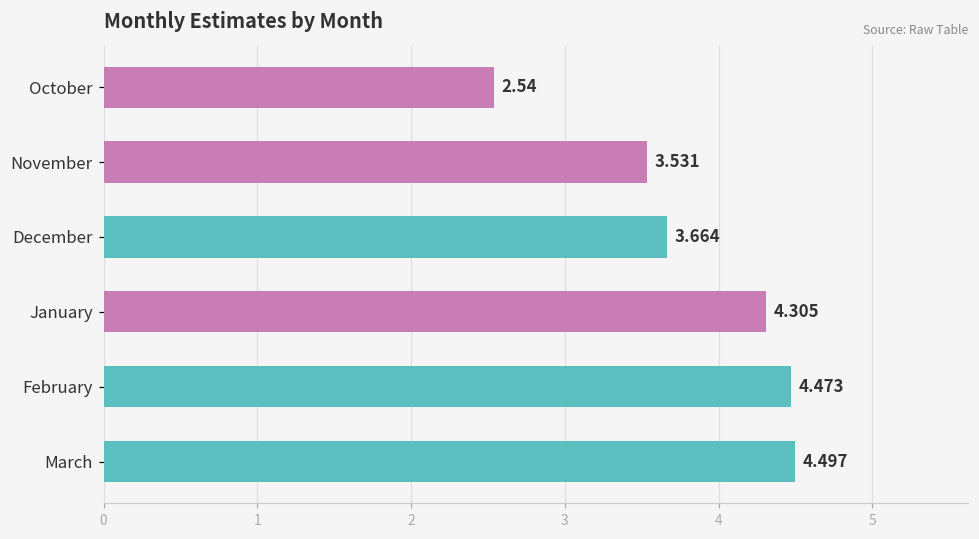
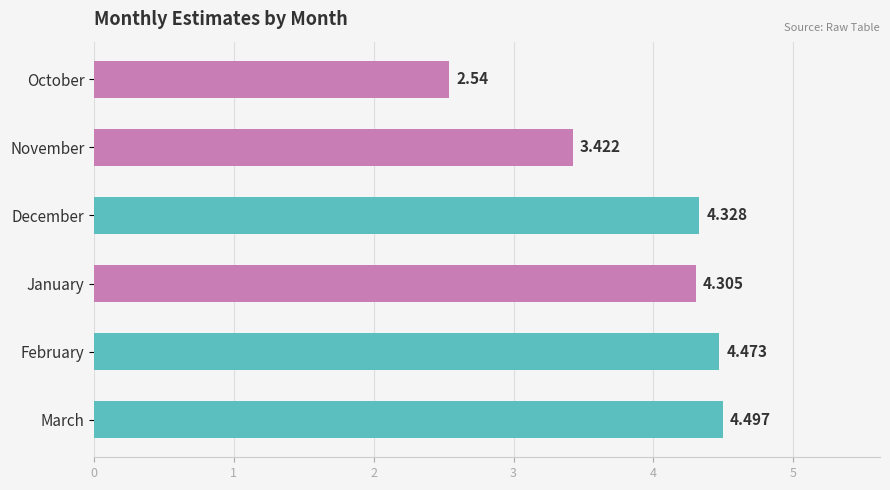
November: 3.531 -> 3.422
December: 3.664 -> 4.328
